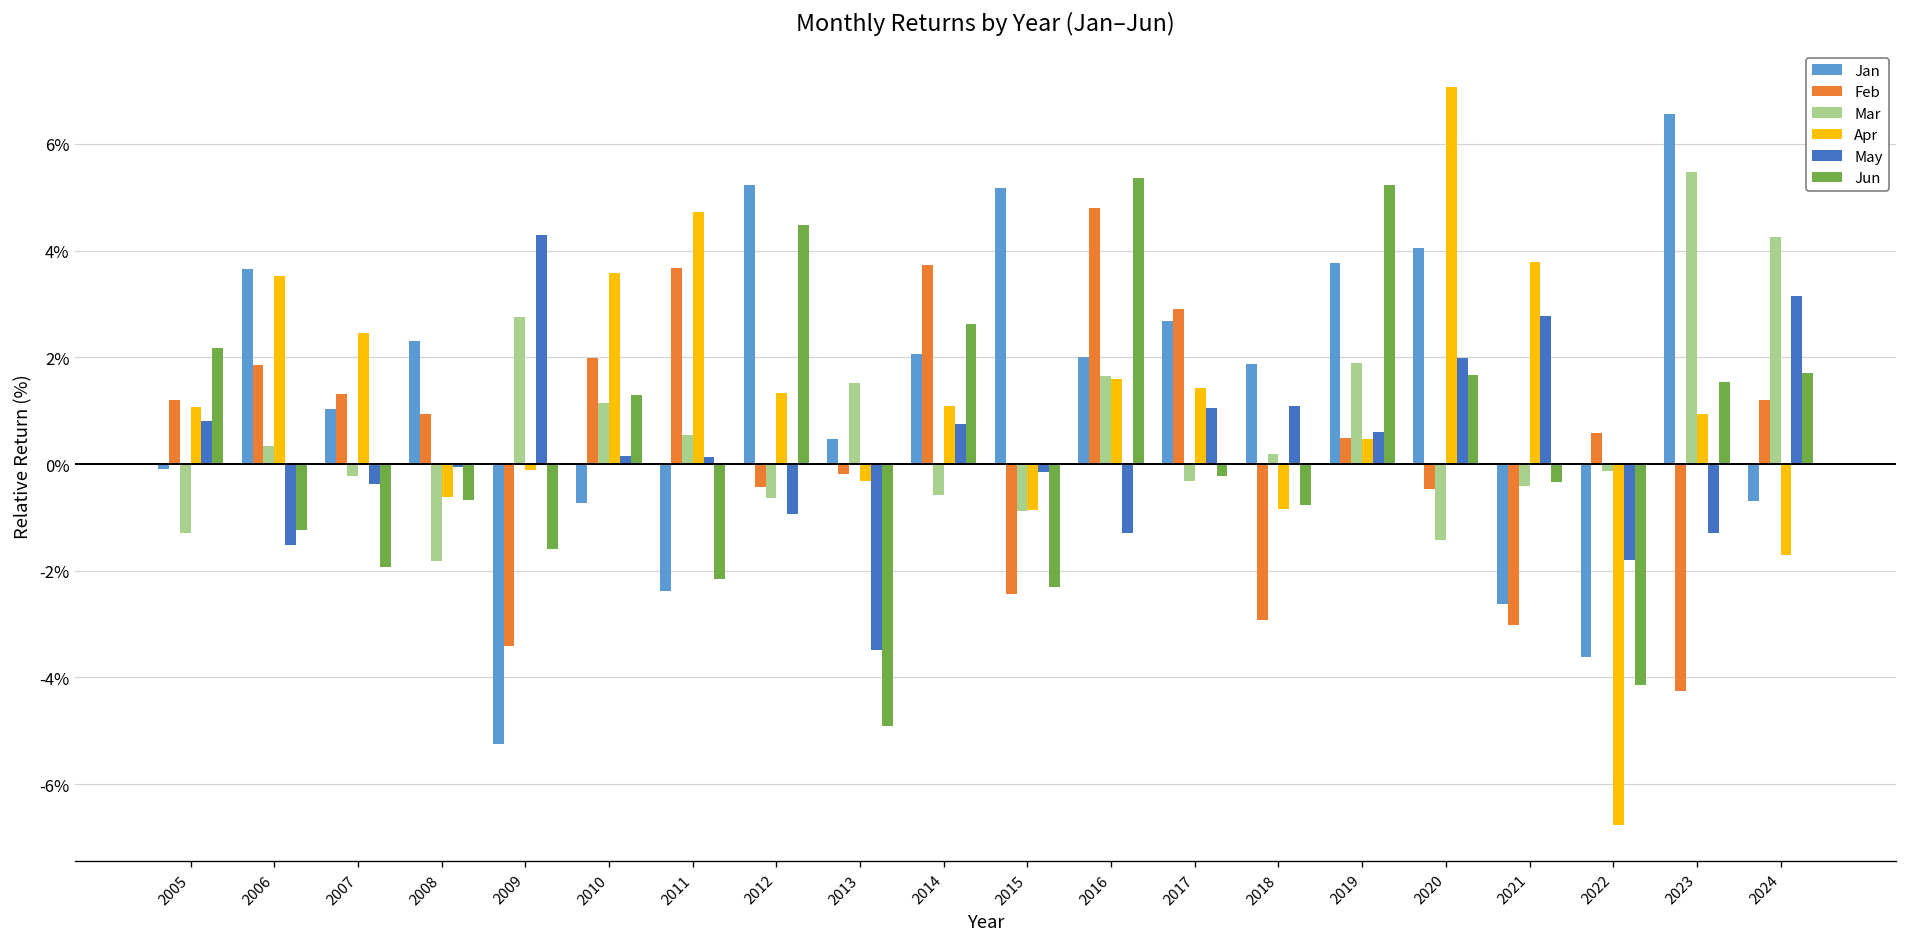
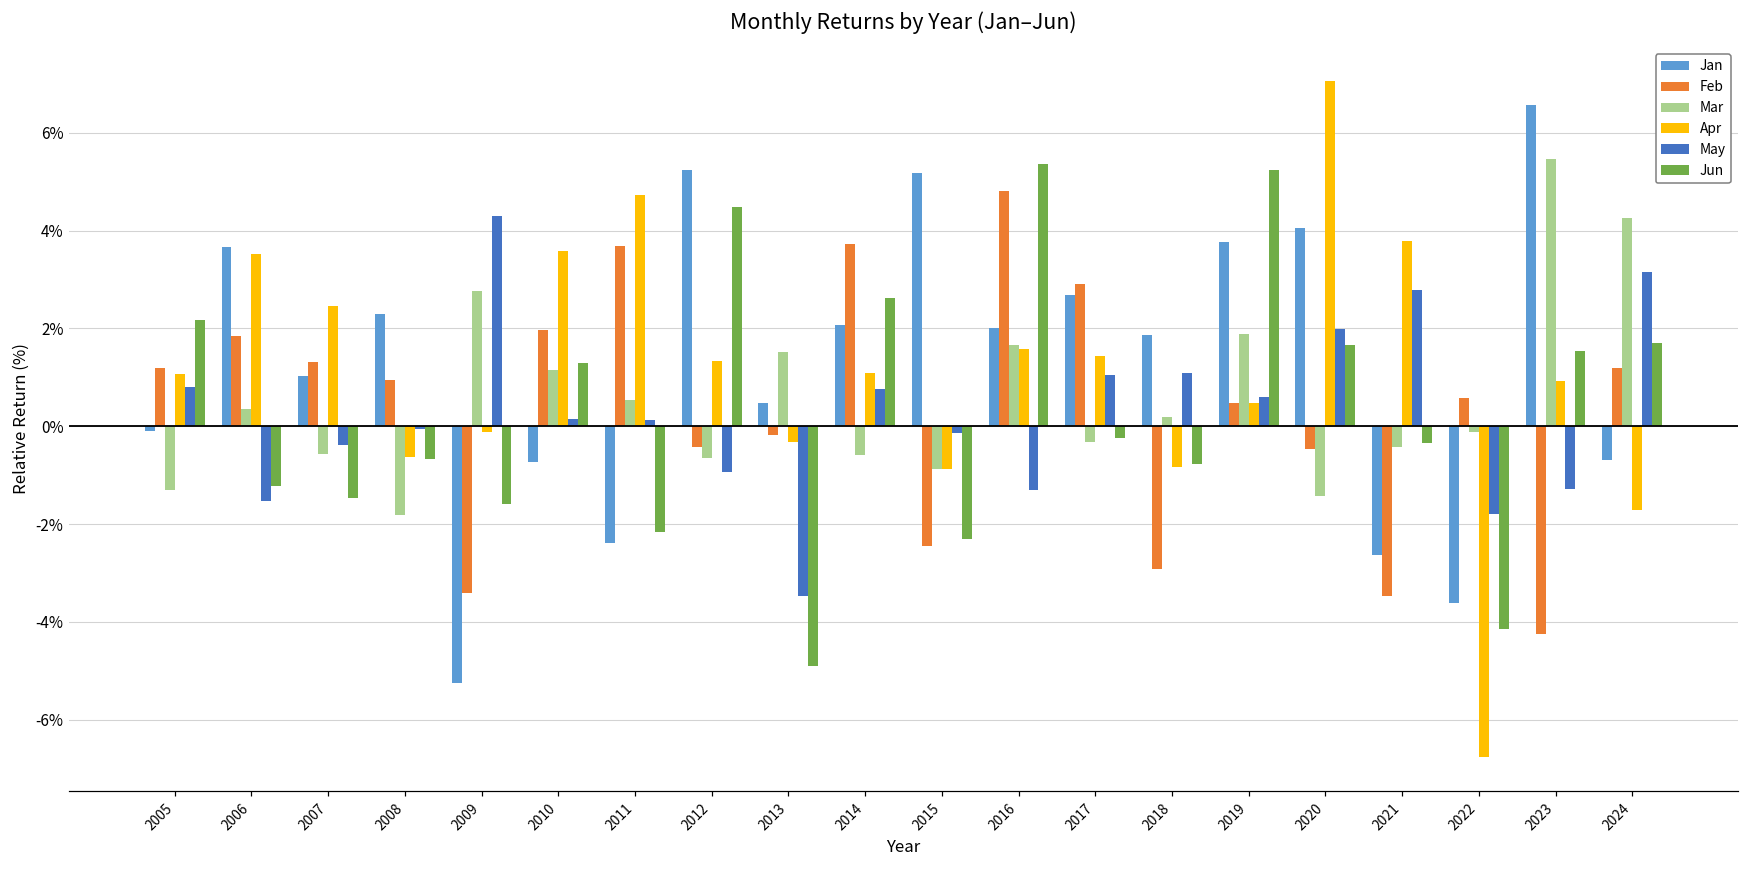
Mar, 2007: -0.2% -> -0.6%
Jun, 2007: -1.9% -> -1.5%
Feb, 2021: -3.0% -> -3.5%
